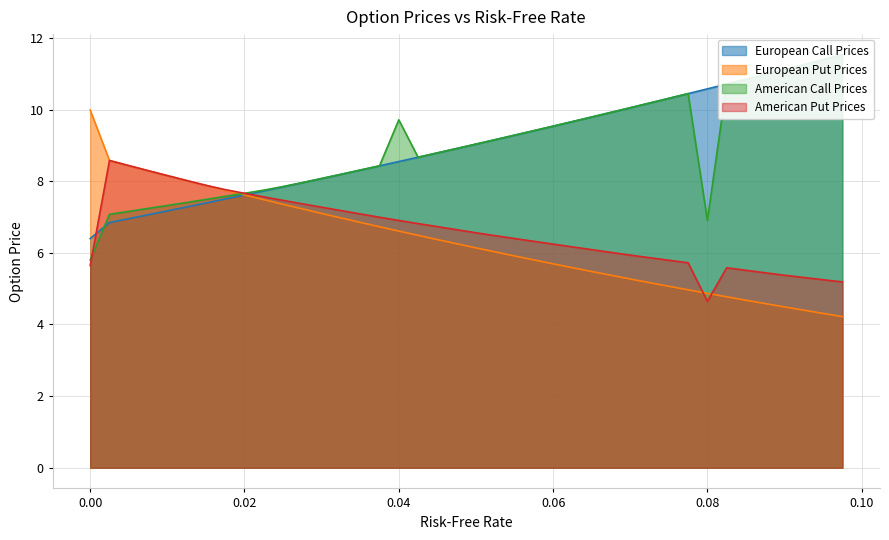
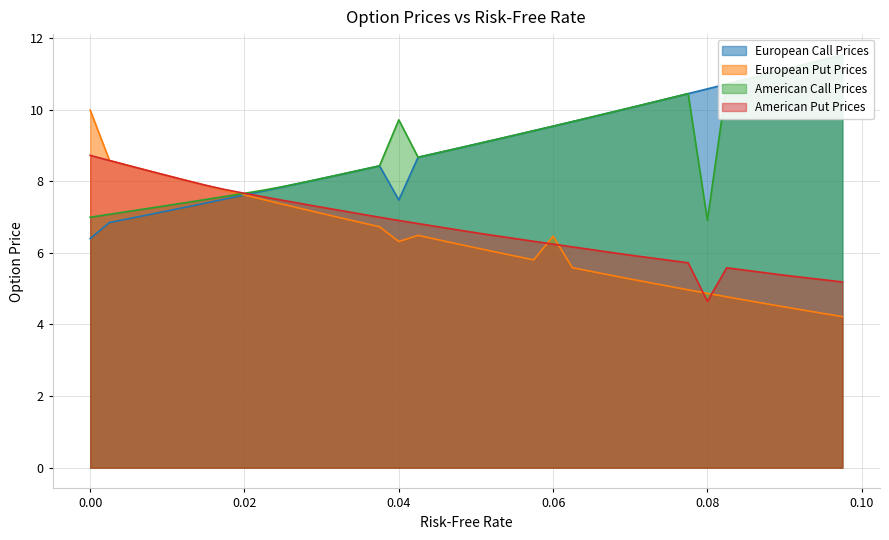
American Call Prices, 0.00: 5.8 -> 7.0
American Put Prices, 0.00: 5.6 -> 8.7
European Call Prices, 0.04: 8.5 -> 7.5
European Put Prices, 0.04: 6.6 -> 6.3
European Put Prices, 0.06: 5.7 -> 6.5
